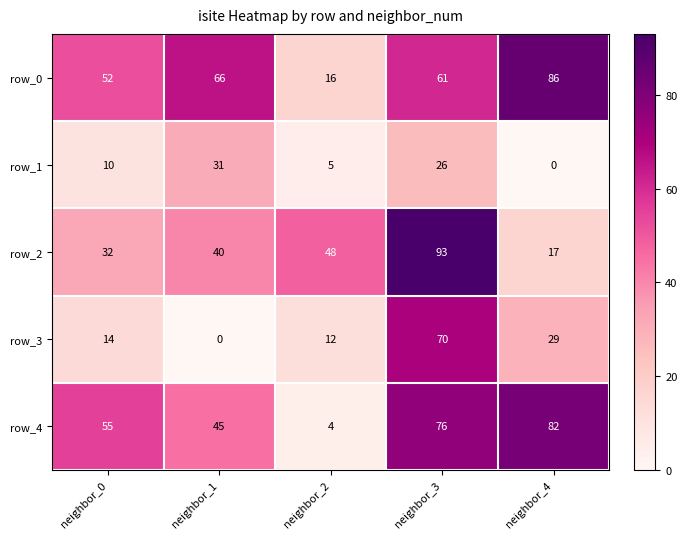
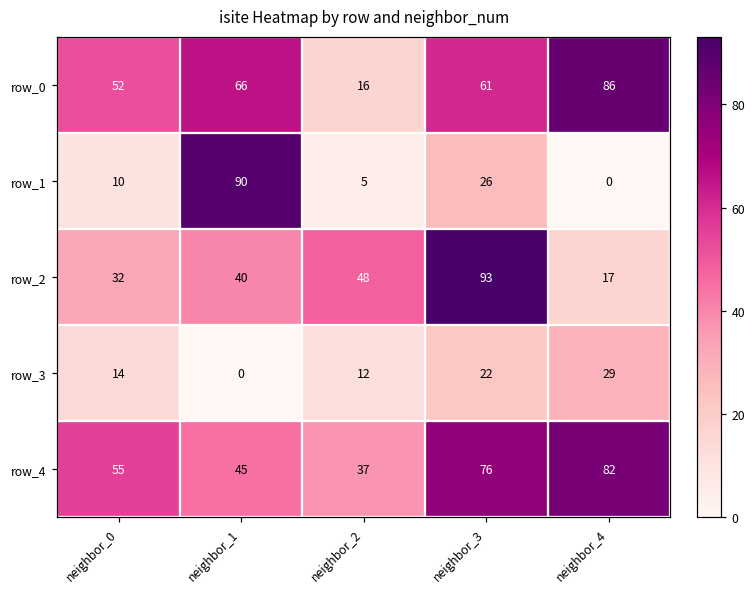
row_1, neighbor_1: 31 -> 90
row_3, neighbor_3: 70 -> 22
row_4, neighbor_2: 4 -> 37
